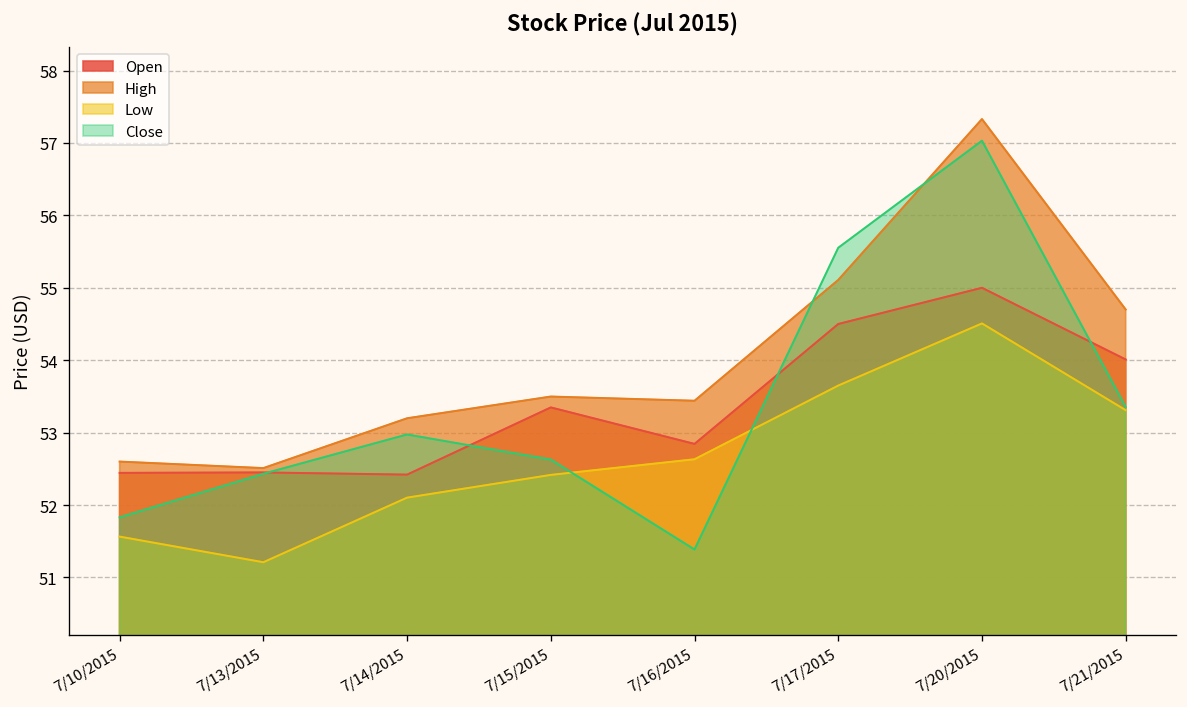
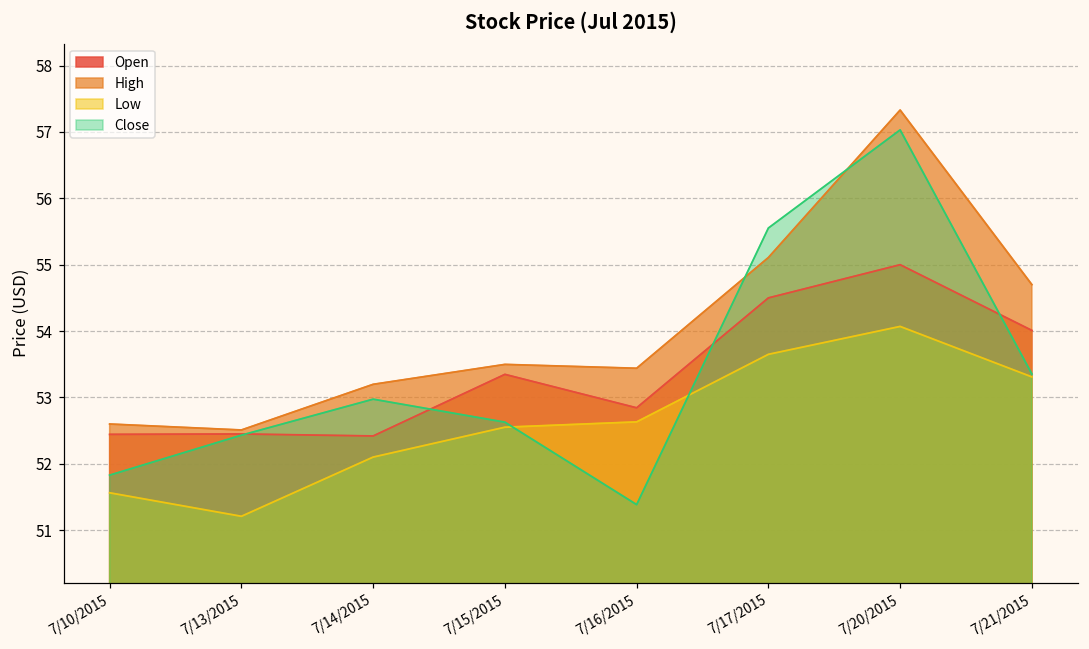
Low, 7/15/2015: 52.4 -> 52.6
Low, 7/20/2015: 54.5 -> 54.1
